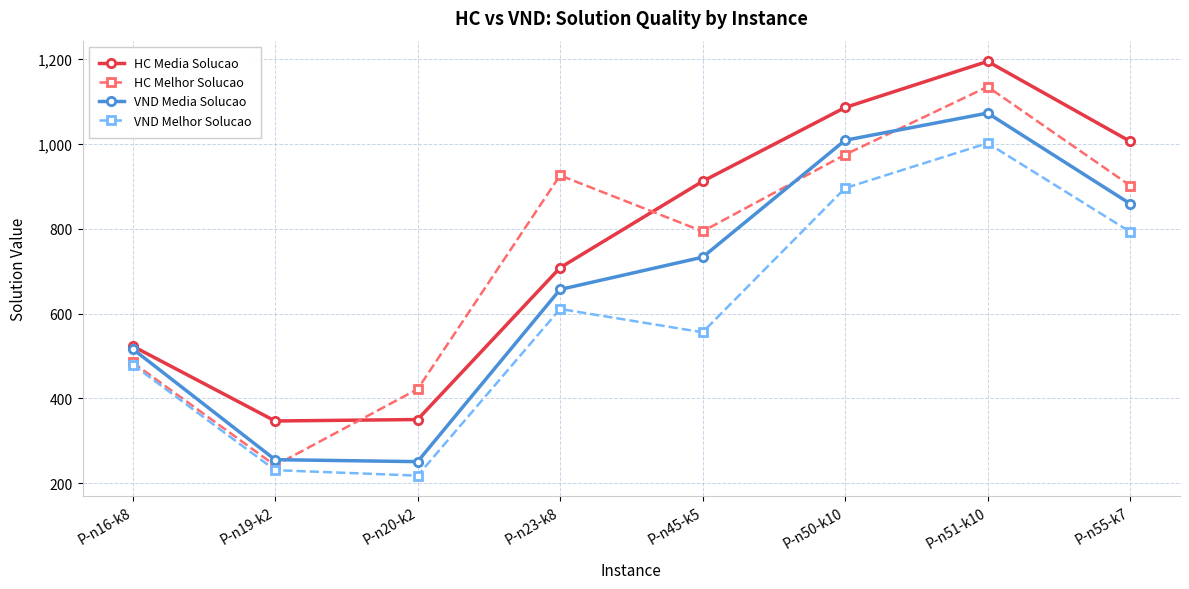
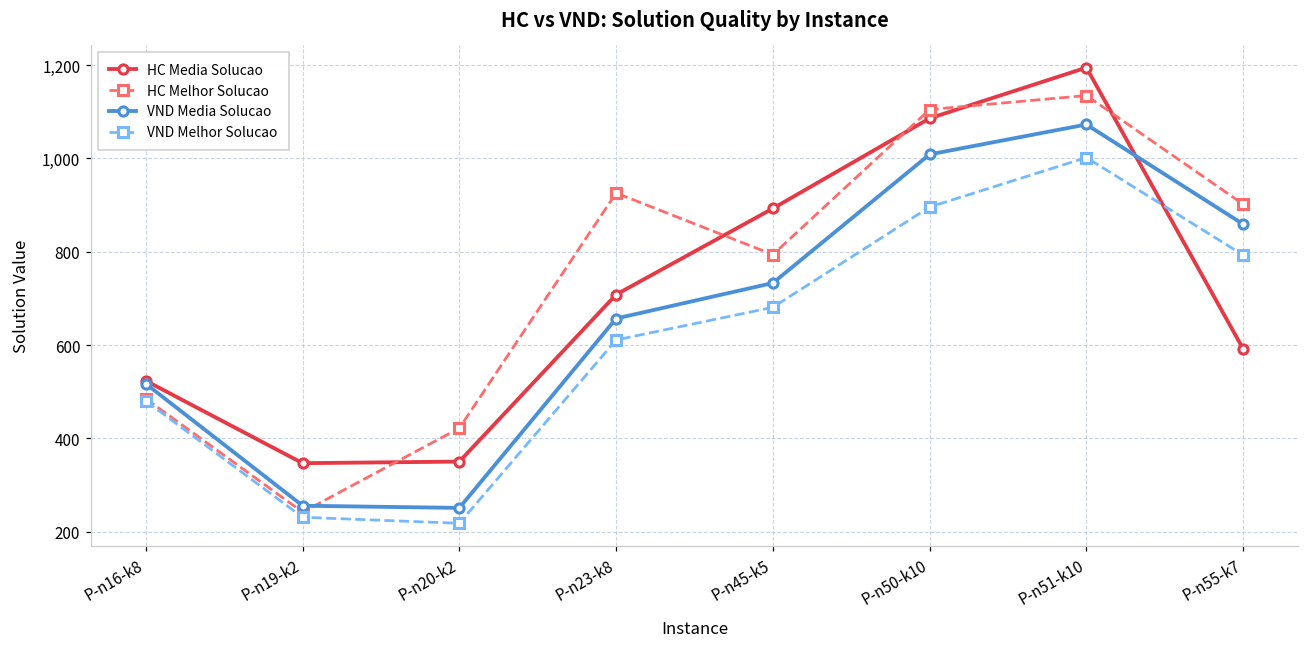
HC Media Solucao, P-n45-k5: 910 -> 890
VND Melhor Solucao, P-n45-k5: 560 -> 680
HC Melhor Solucao, P-n50-k10: 980 -> 1,110
HC Media Solucao, P-n55-k7: 1,010 -> 590
